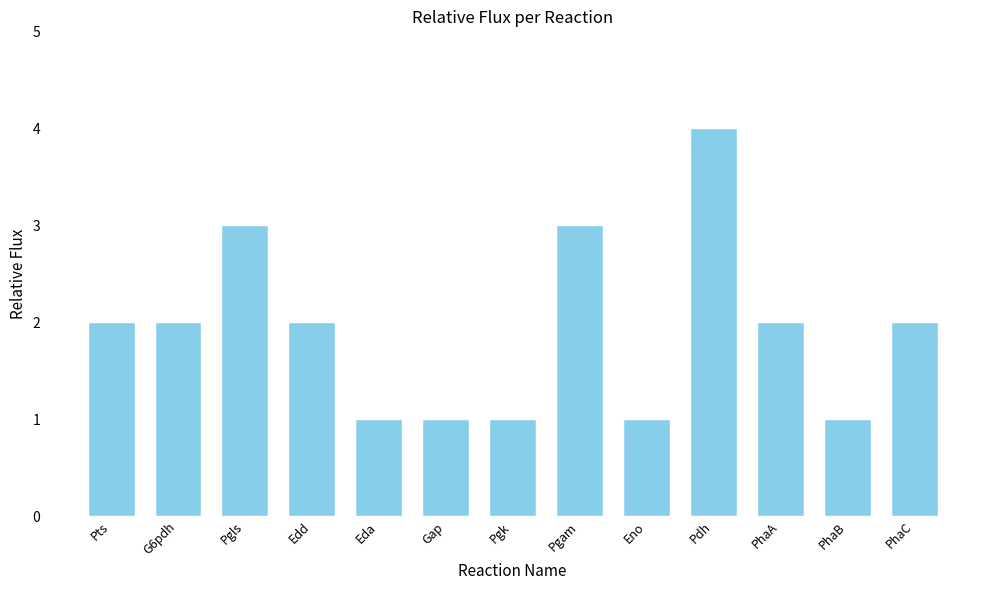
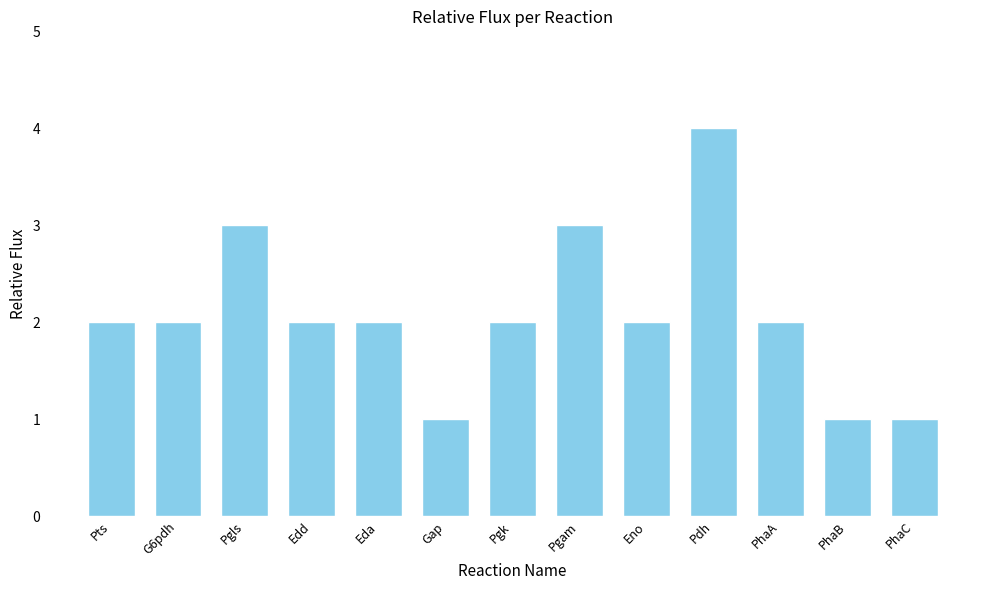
Eda: 1 -> 2
Pgk: 1 -> 2
Eno: 1 -> 2
PhaC: 2 -> 1
